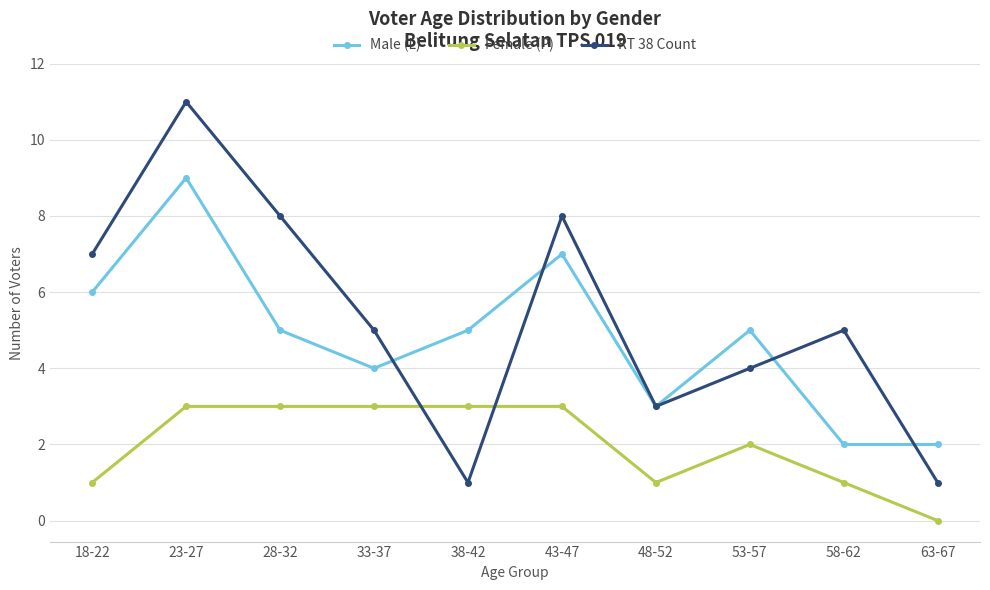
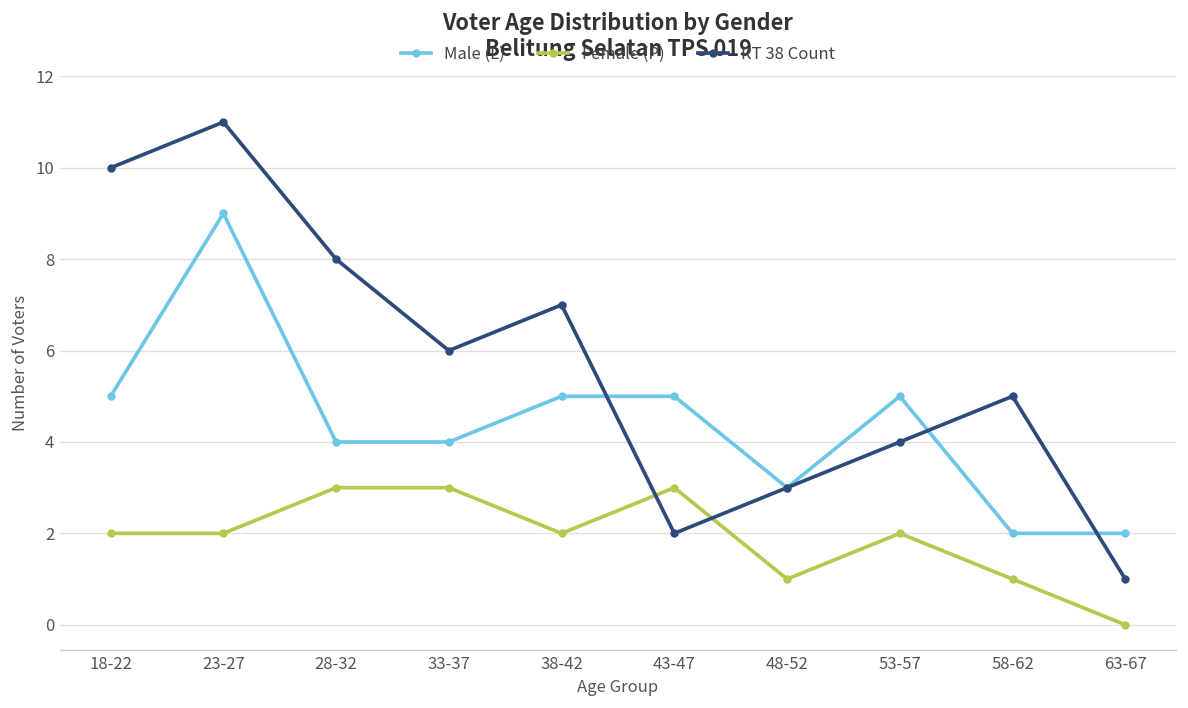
Male (L), 18-22: 6 -> 5
Female (P), 18-22: 1 -> 2
RT 38 Count, 18-22: 7 -> 10
Female (P), 23-27: 3 -> 2
Male (L), 28-32: 5 -> 4
RT 38 Count, 33-37: 5 -> 6
Female (P), 38-42: 3 -> 2
RT 38 Count, 38-42: 1 -> 7
Male (L), 43-47: 7 -> 5
RT 38 Count, 43-47: 8 -> 2
